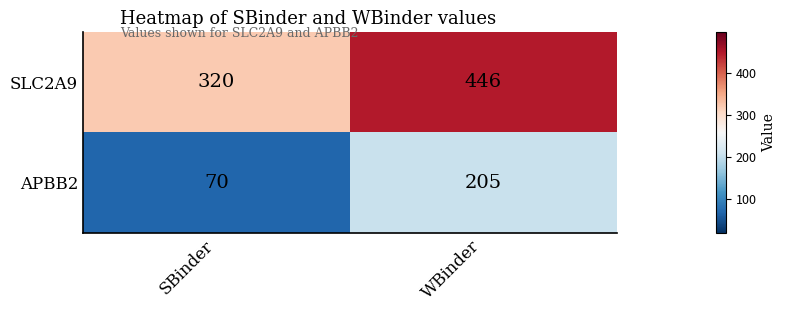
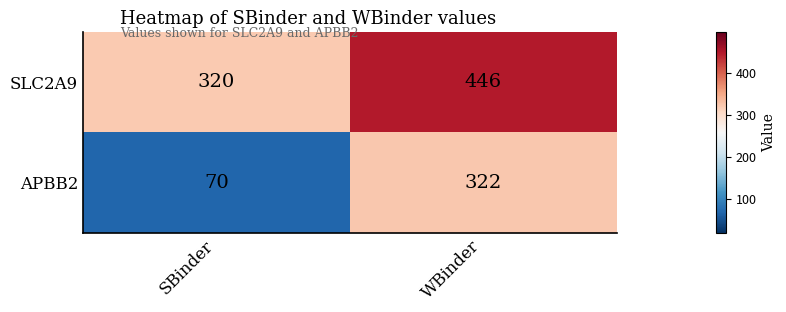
APBB2, WBinder: 205 -> 322
